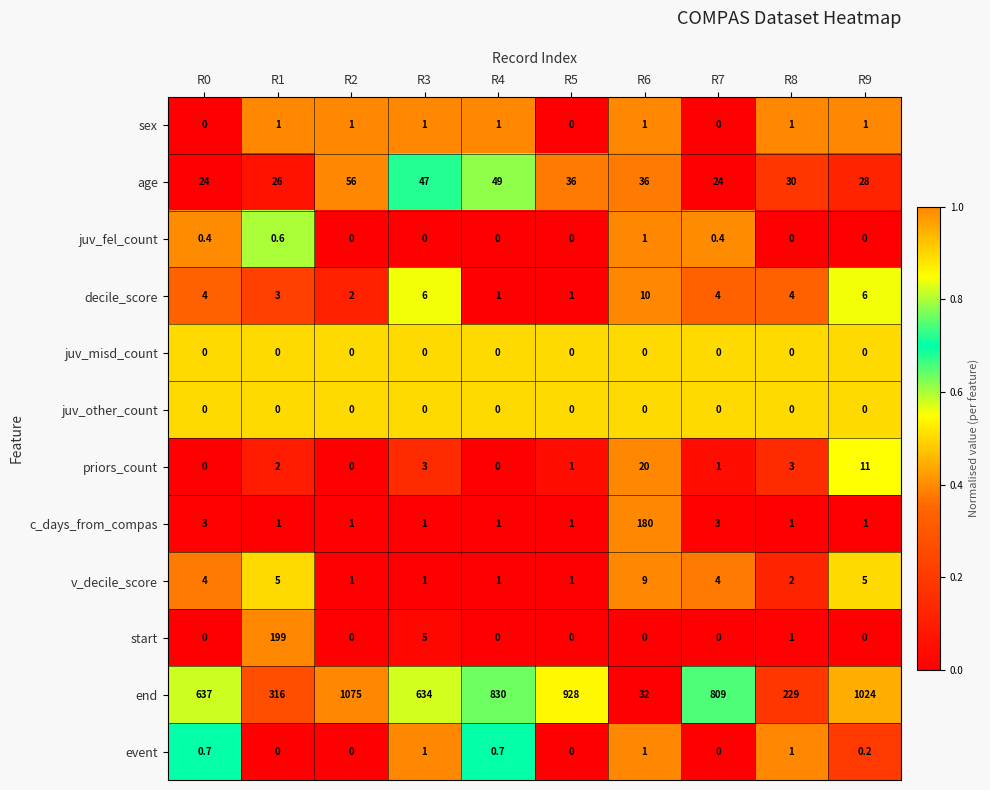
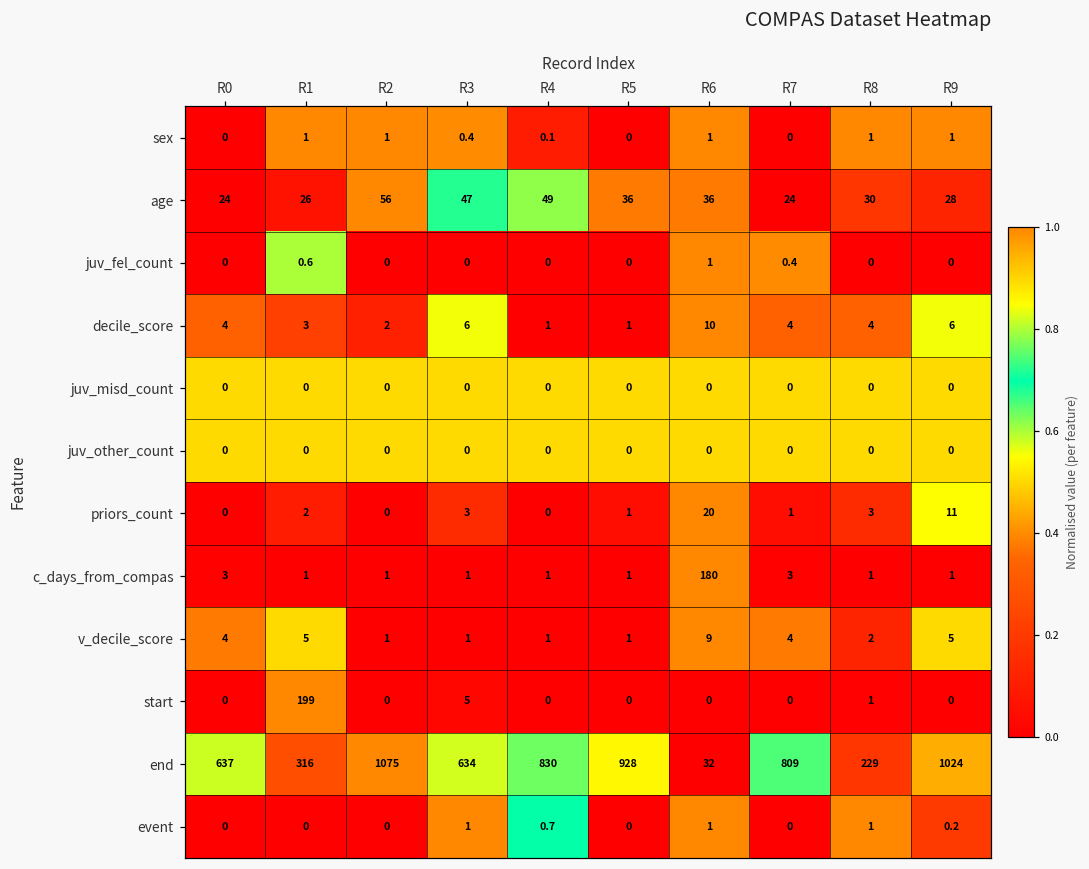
sex, R3: 1 -> 0.4
sex, R4: 1 -> 0.1
juv_fel_count, R0: 0.4 -> 0
event, R0: 0.7 -> 0
